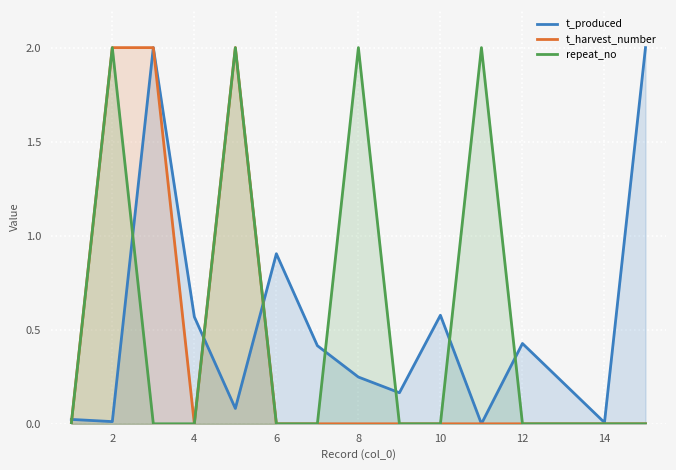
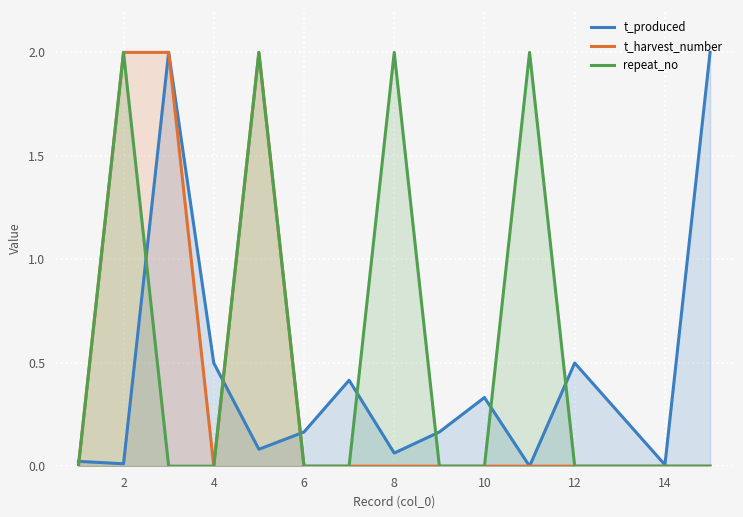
t_produced, 4: 0.57 -> 0.50
t_produced, 6: 0.90 -> 0.17
t_produced, 8: 0.25 -> 0.06
t_produced, 10: 0.58 -> 0.33
t_produced, 12: 0.43 -> 0.50
